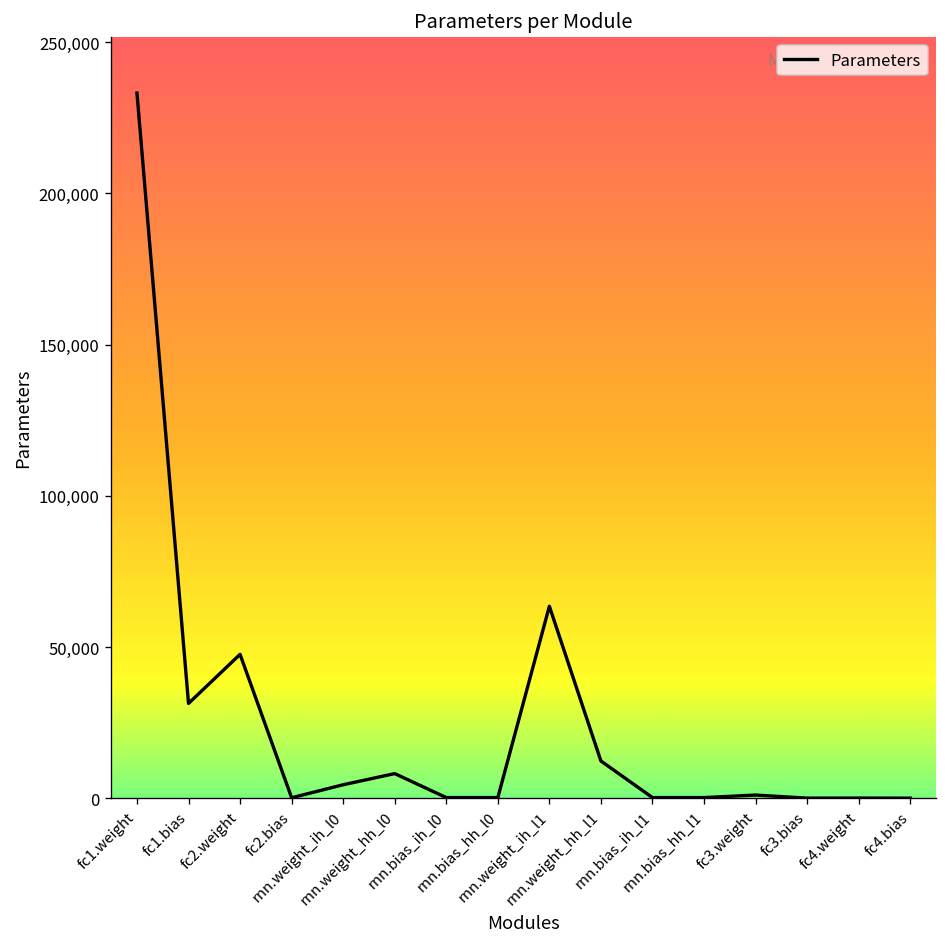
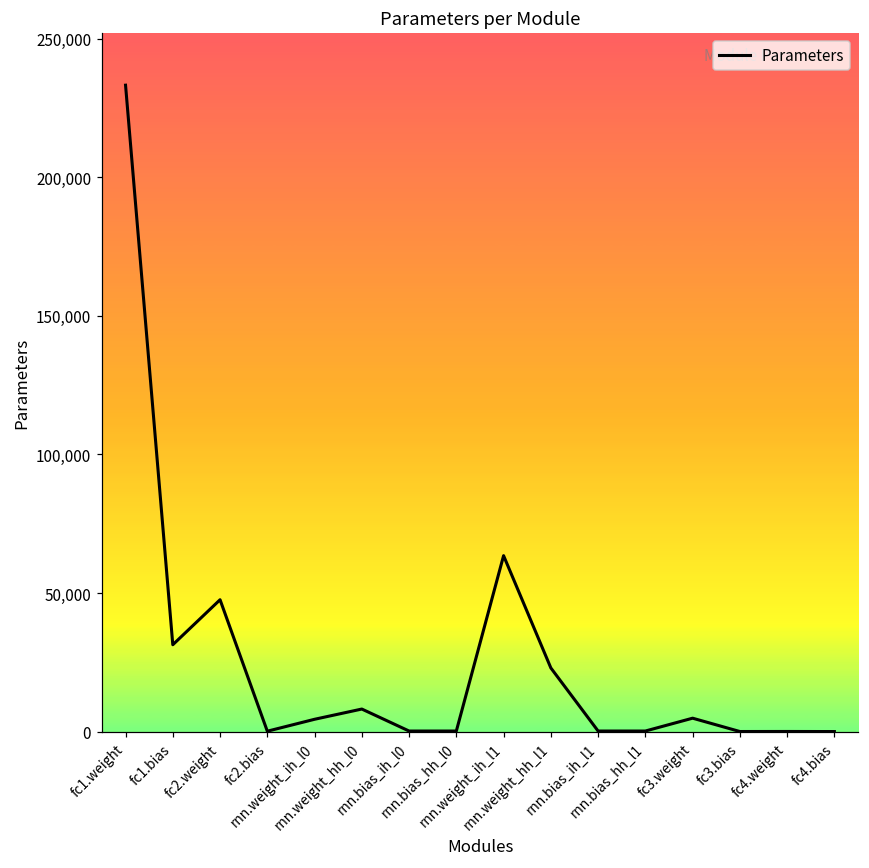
rnn.weight_hh_l1: 12,000 -> 23,000
fc3.weight: 1,000 -> 5,000
